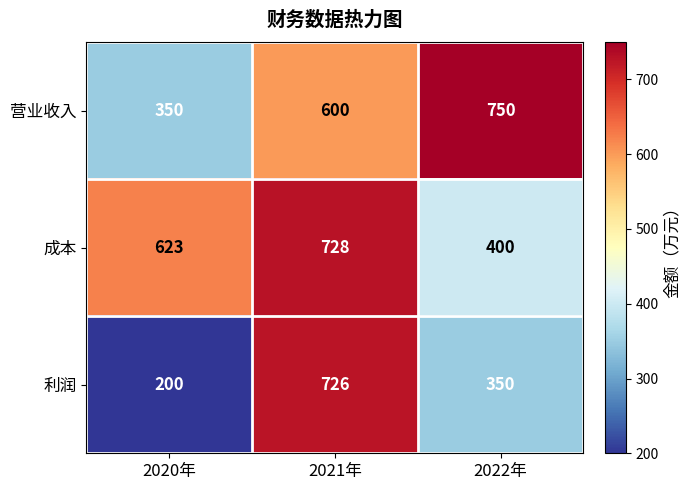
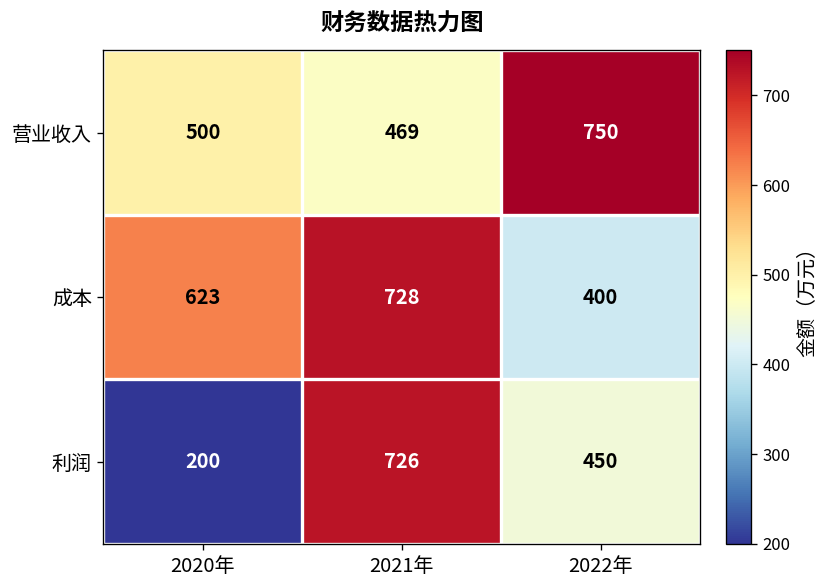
营业收入, 2020年: 350 -> 500
营业收入, 2021年: 600 -> 469
利润, 2022年: 350 -> 450
